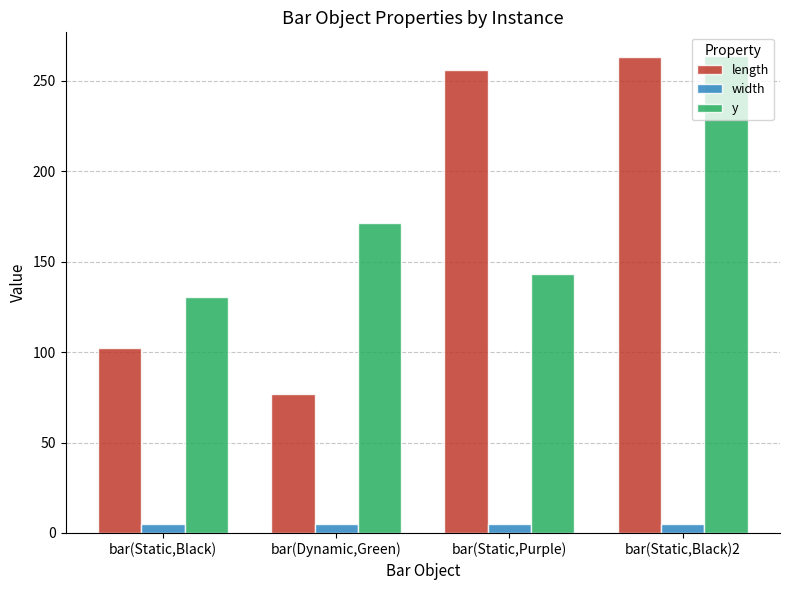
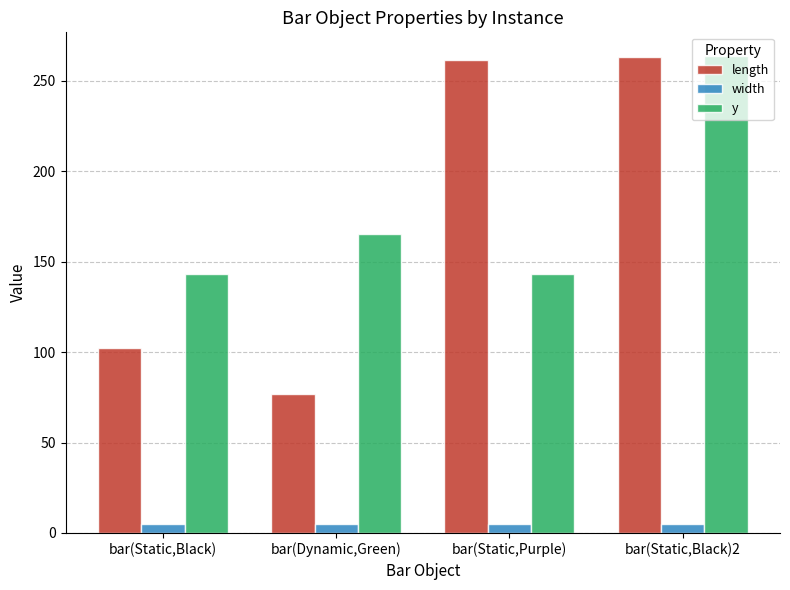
y, bar(Static,Black): 131 -> 143
y, bar(Dynamic,Green): 172 -> 166
length, bar(Static,Purple): 256 -> 261
